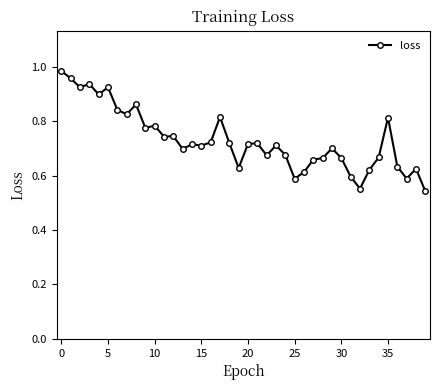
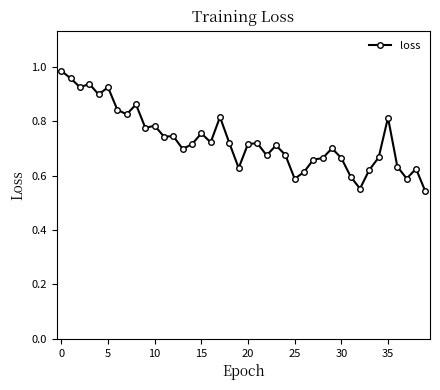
15: 0.71 -> 0.75
